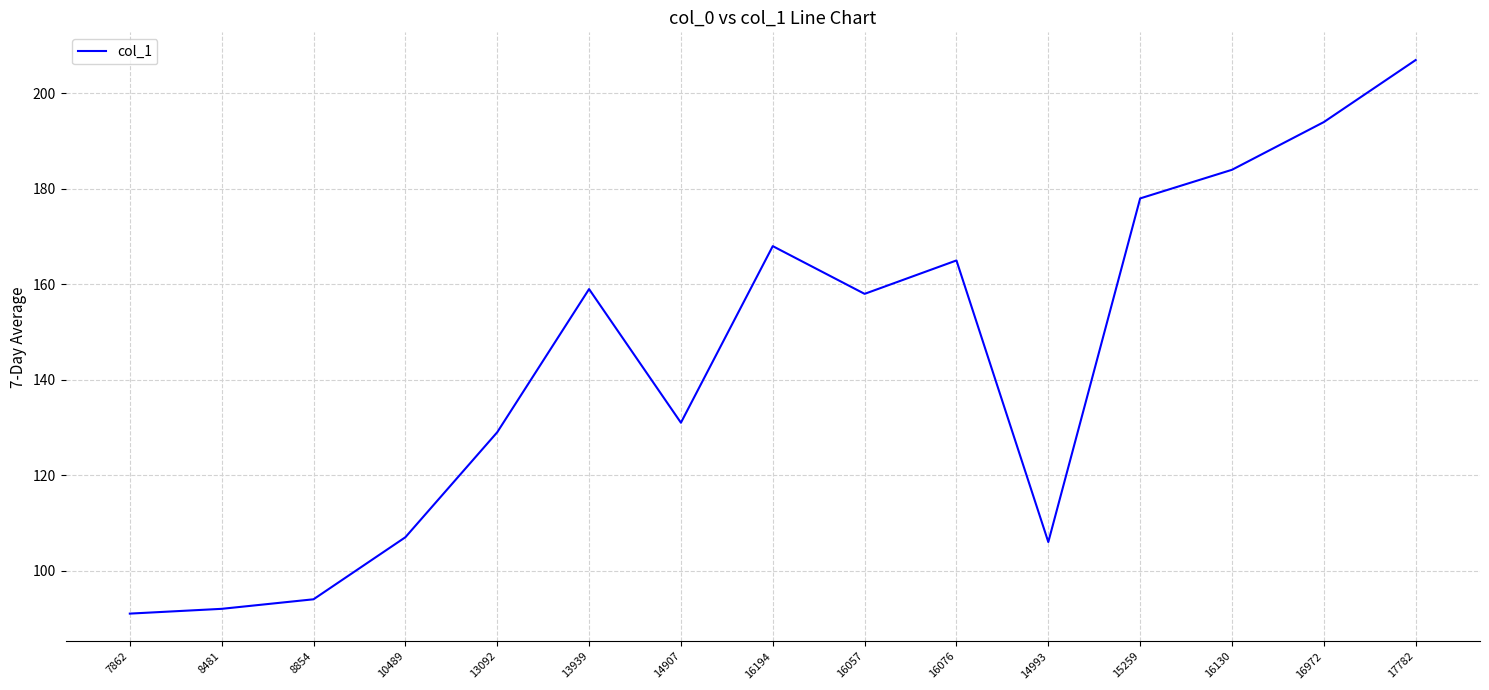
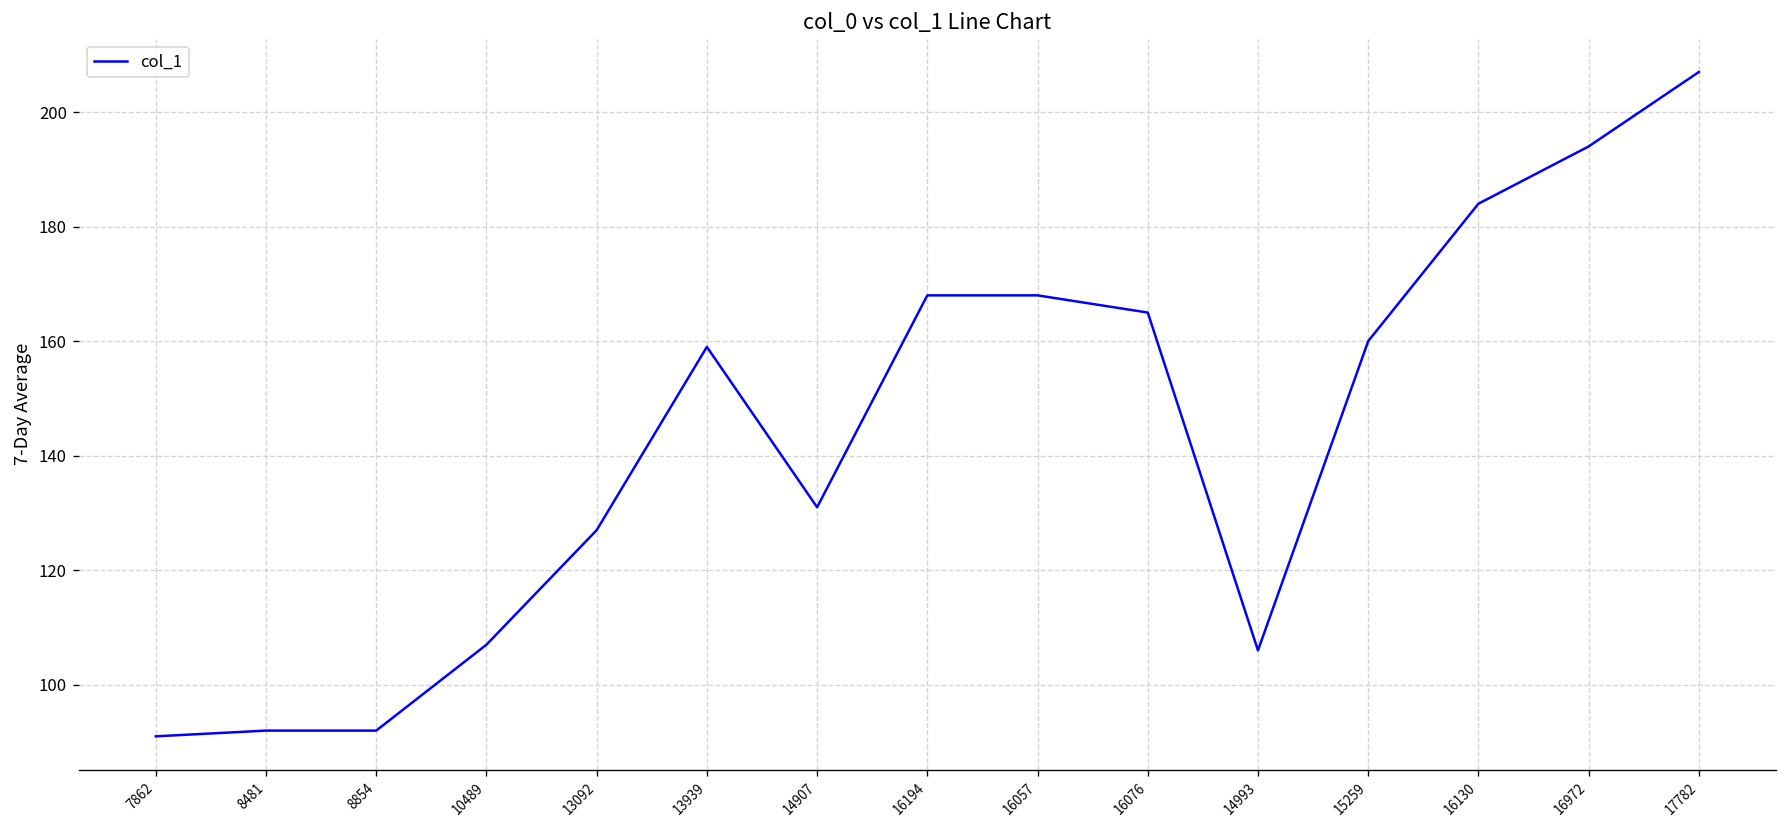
8854: 94 -> 92
13092: 129 -> 127
16057: 158 -> 168
15259: 178 -> 160
